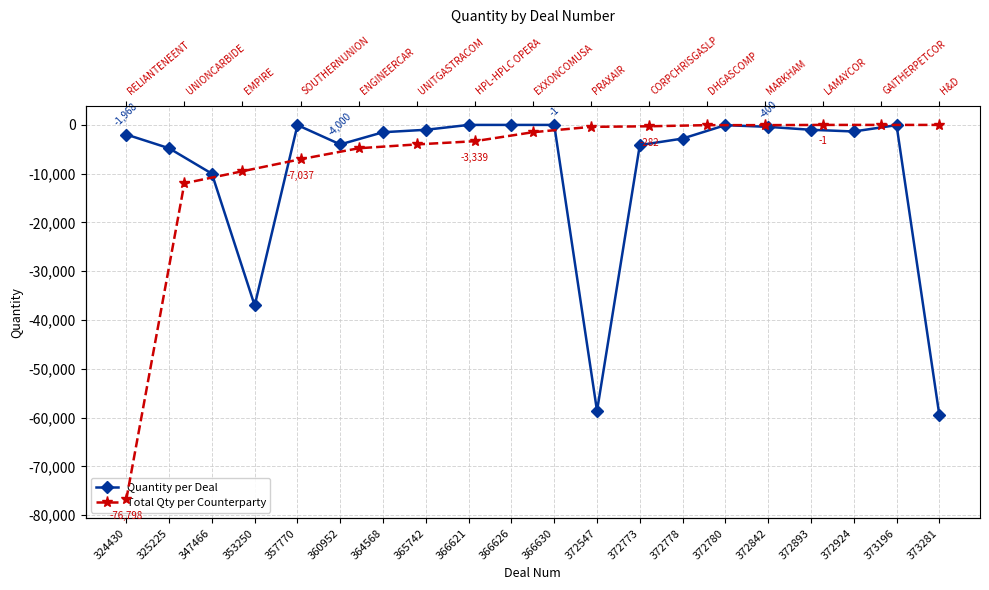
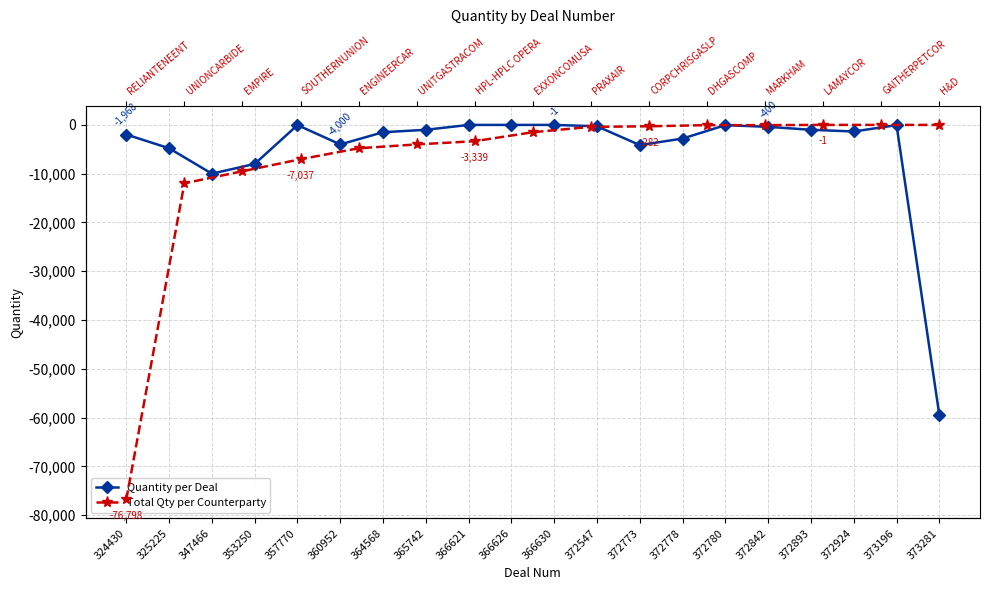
Quantity per Deal, 353250: -37,000 -> -8,000
Quantity per Deal, 372547: -59,000 -> 0
